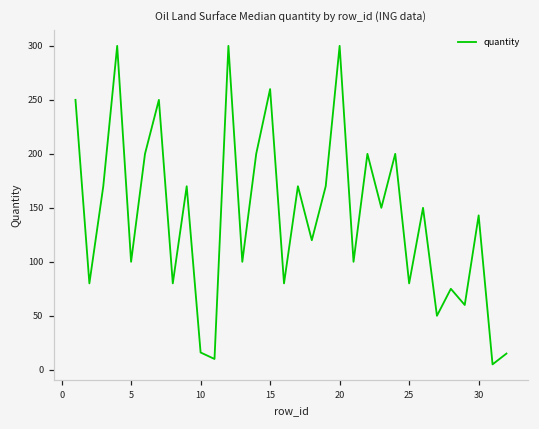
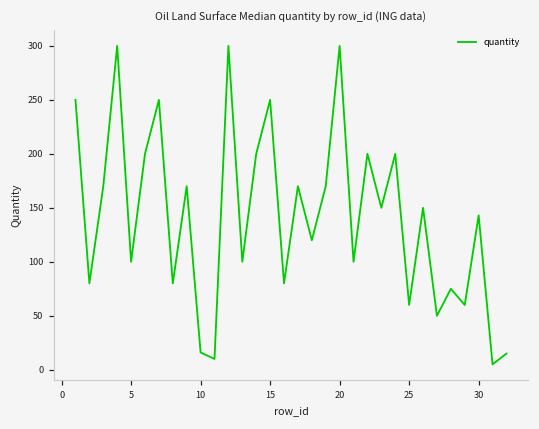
15: 260 -> 250
25: 80 -> 60
